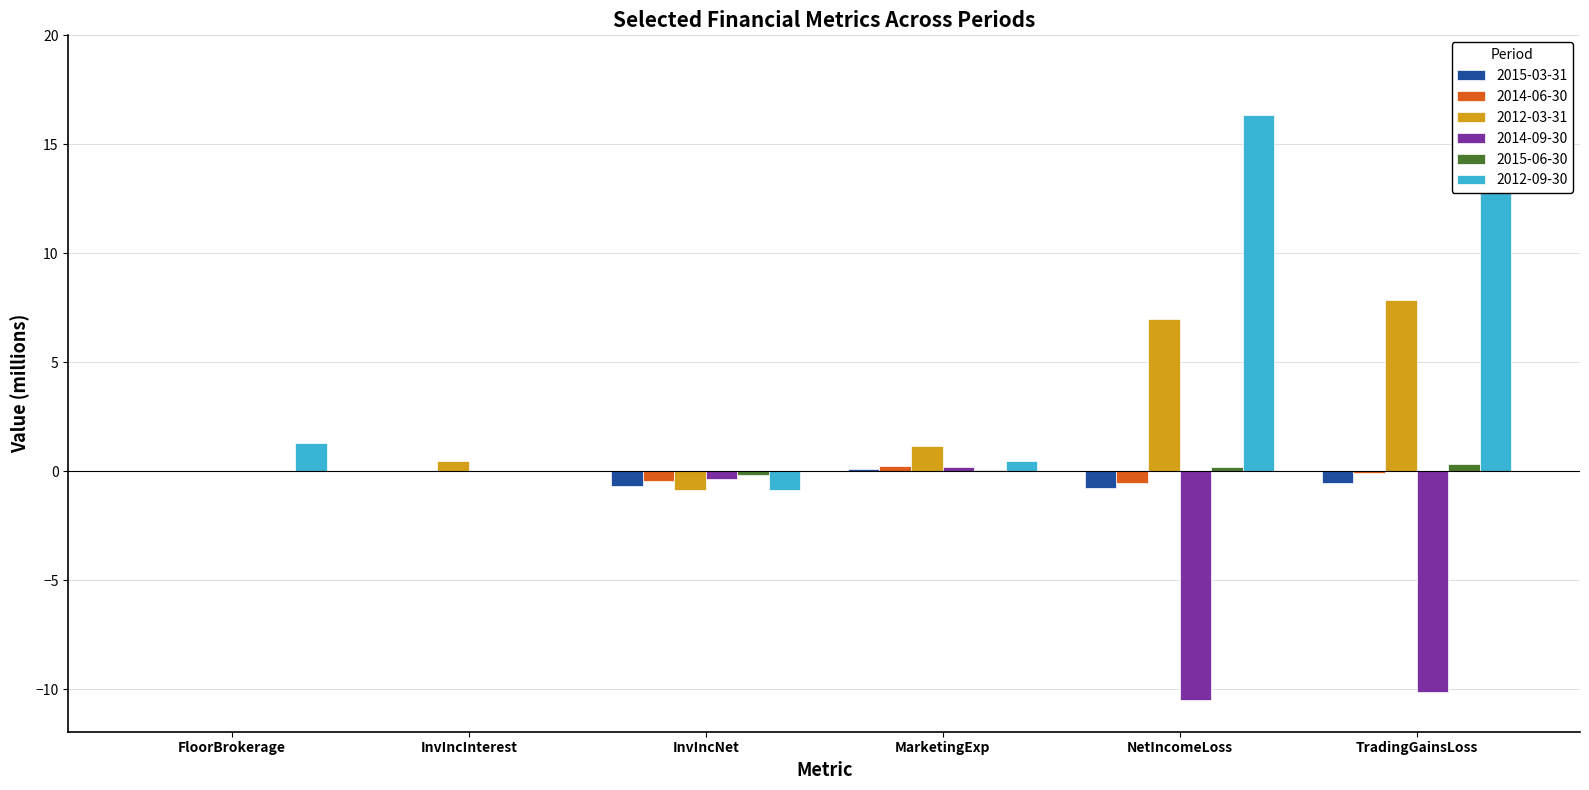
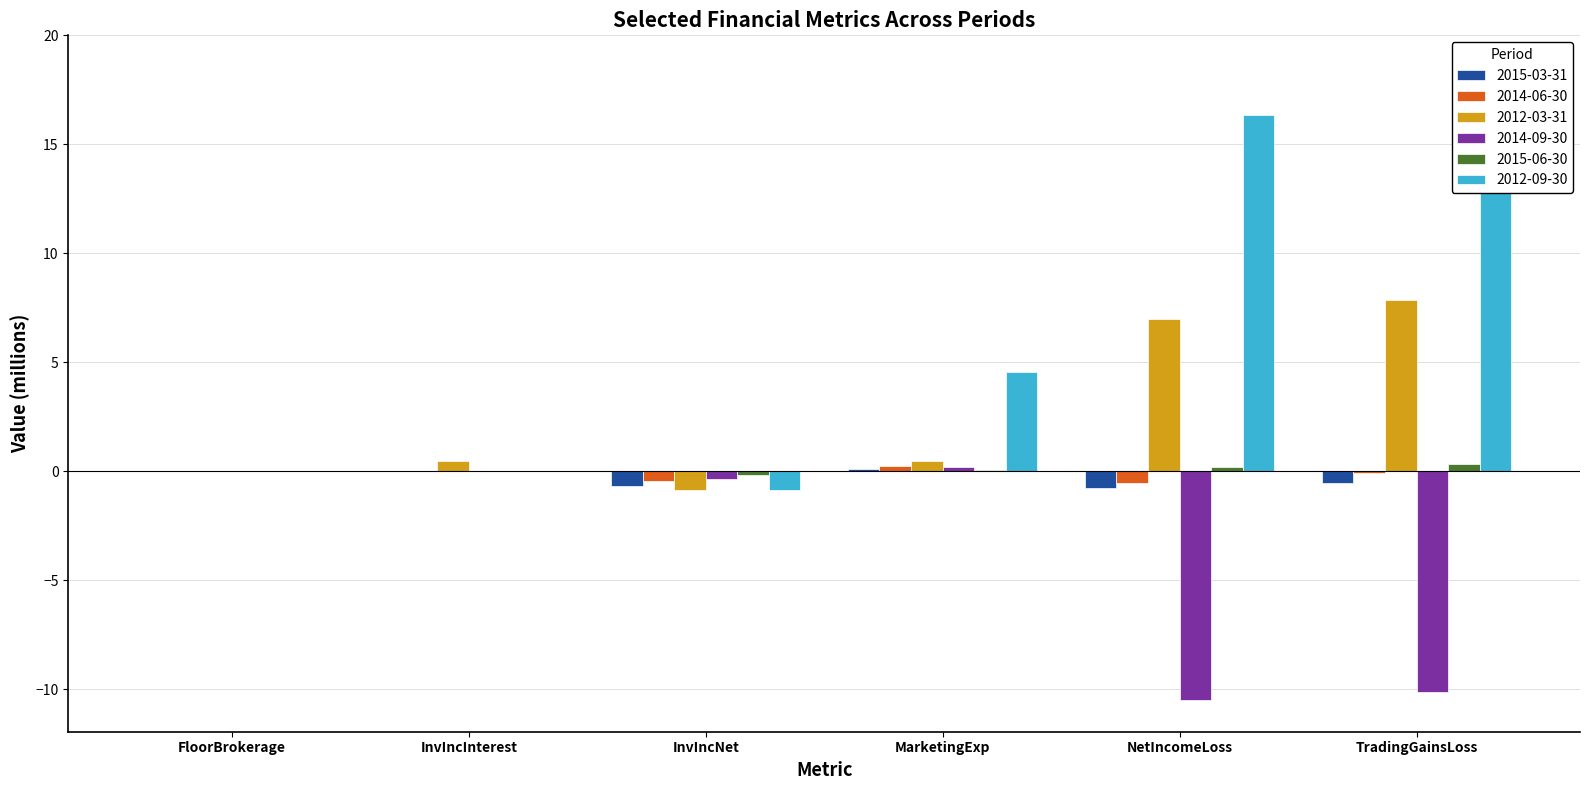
2012-09-30, FloorBrokerage: 1.3 -> 0.0
2012-03-31, MarketingExp: 1.2 -> 0.5
2012-09-30, MarketingExp: 0.5 -> 4.6
